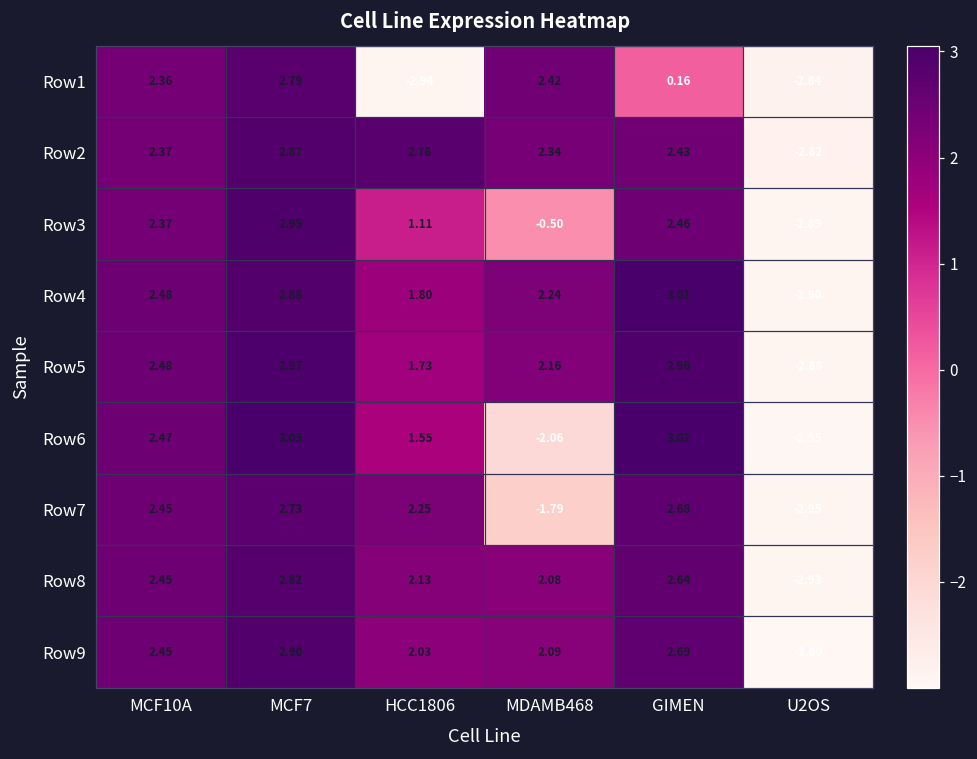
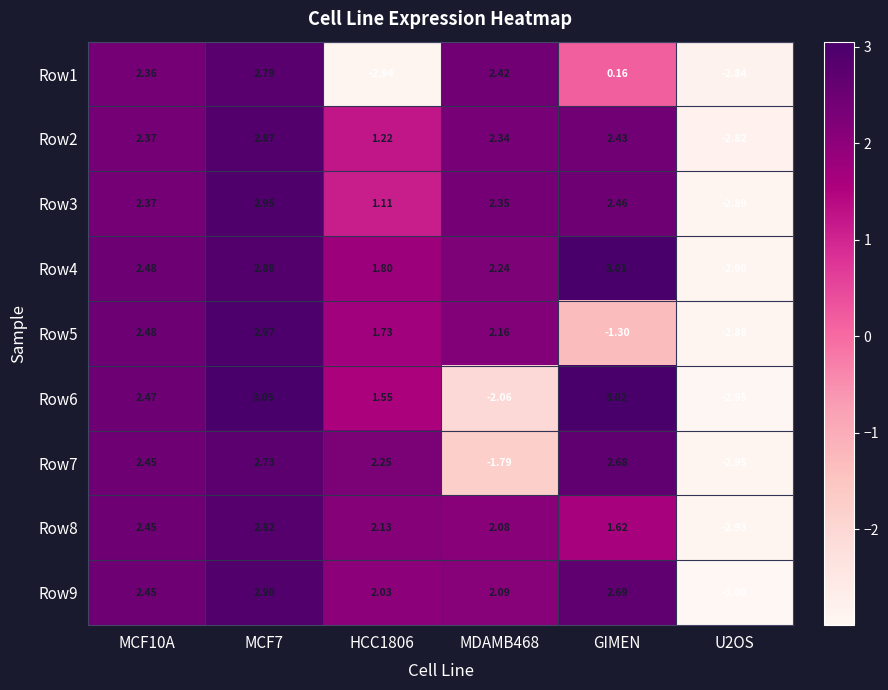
Row2, HCC1806: 2.78 -> 1.22
Row3, MDAMB468: -0.50 -> 2.35
Row5, GIMEN: 2.96 -> -1.30
Row8, GIMEN: 2.64 -> 1.62
